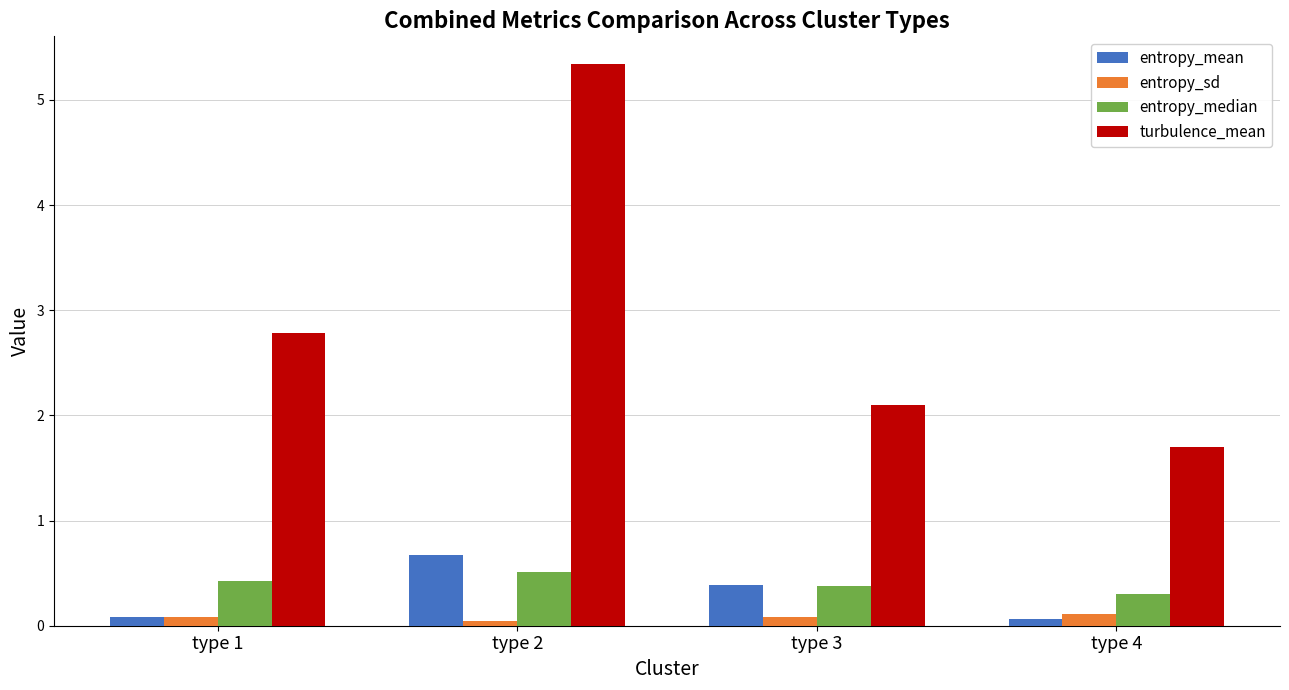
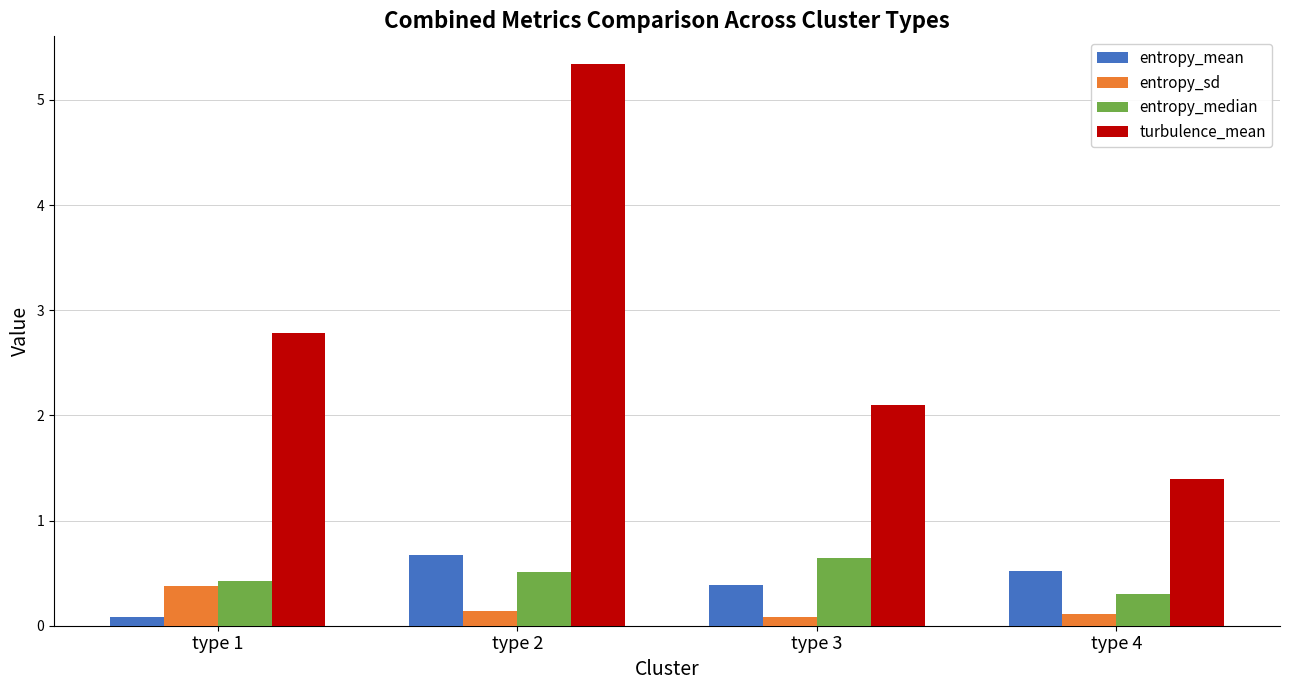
entropy_sd, type 1: 0.09 -> 0.38
entropy_sd, type 2: 0.04 -> 0.14
entropy_median, type 3: 0.38 -> 0.65
entropy_mean, type 4: 0.07 -> 0.52
turbulence_mean, type 4: 1.70 -> 1.40
